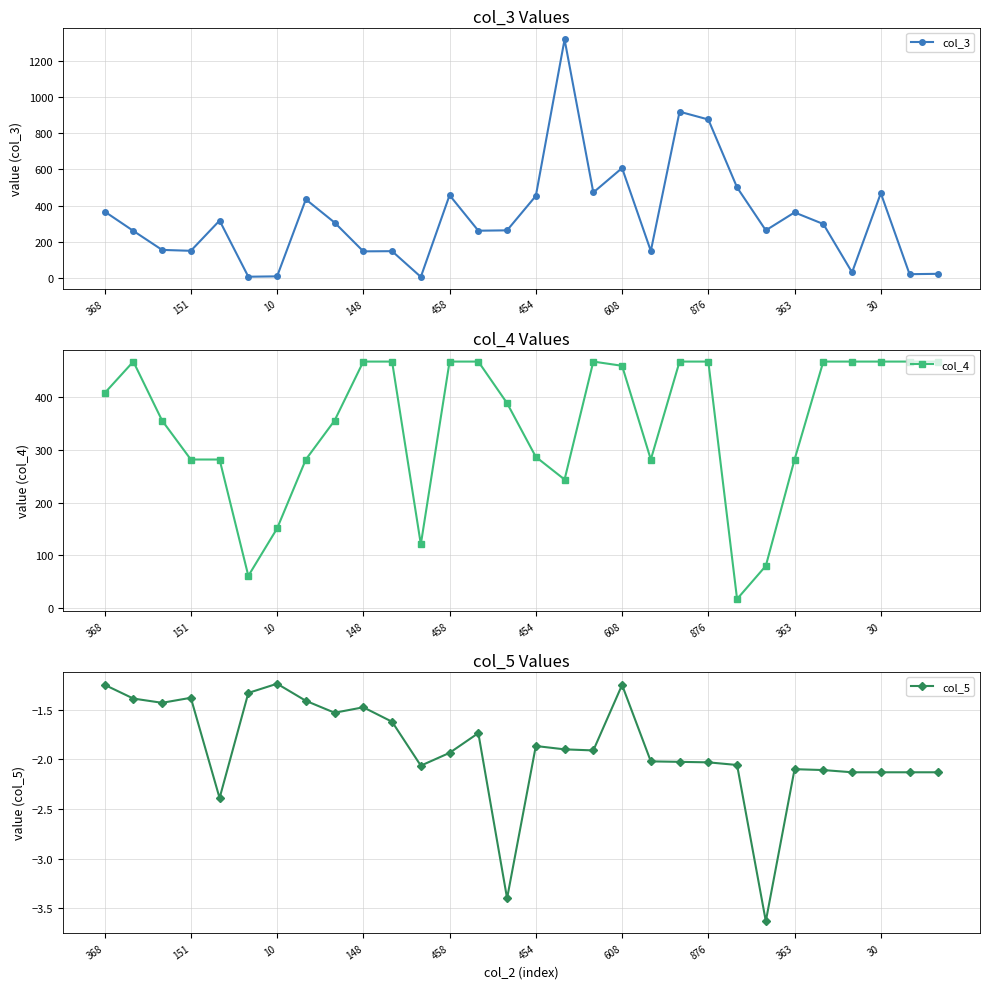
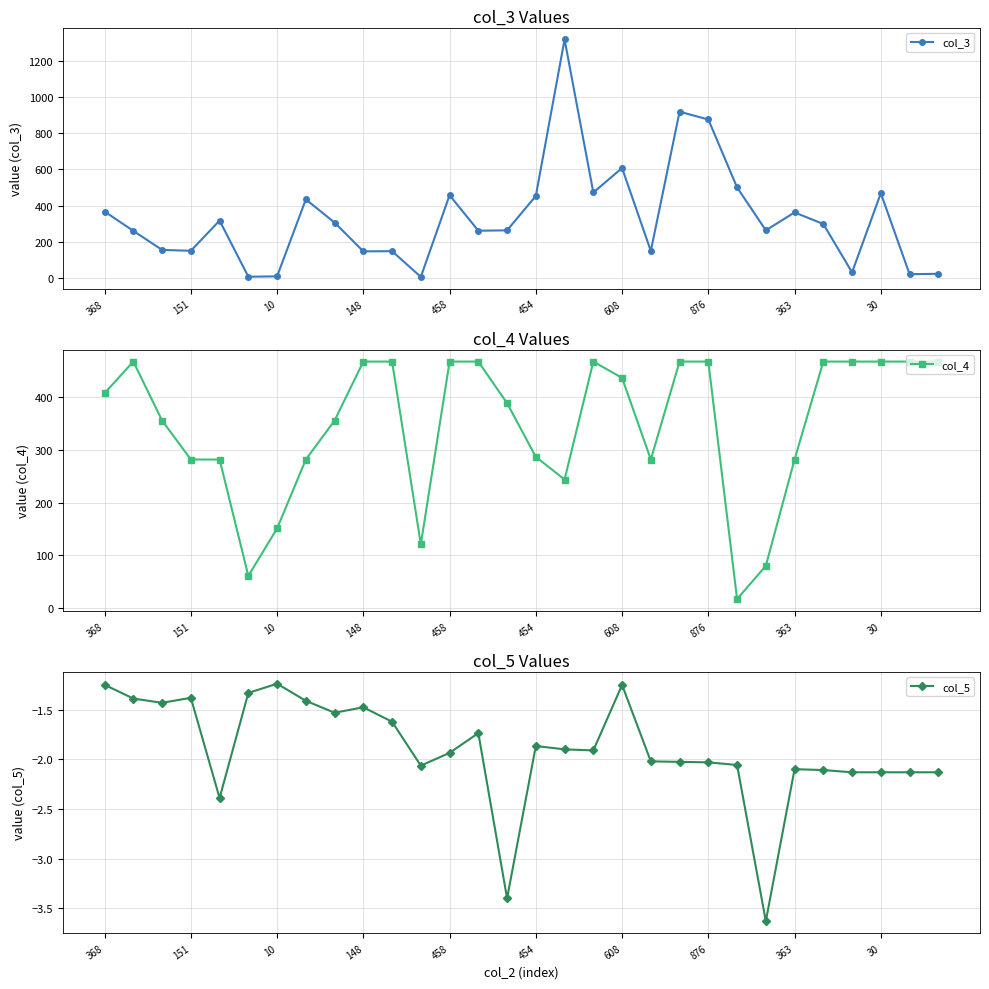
col_4 Values, 608: 460 -> 440
